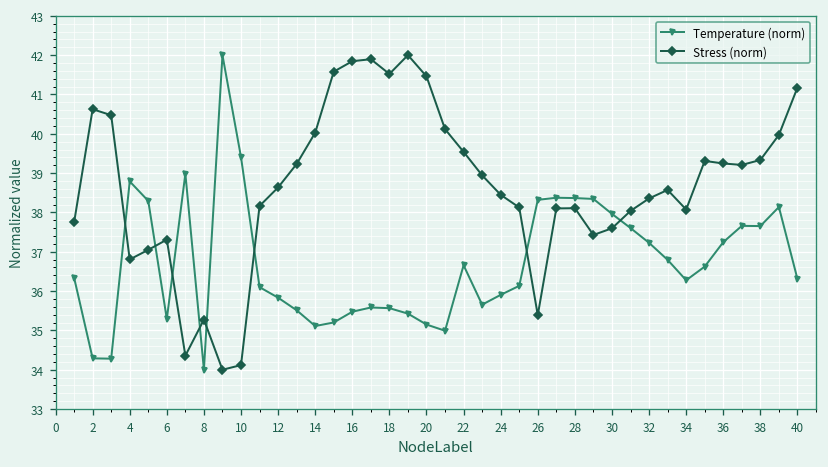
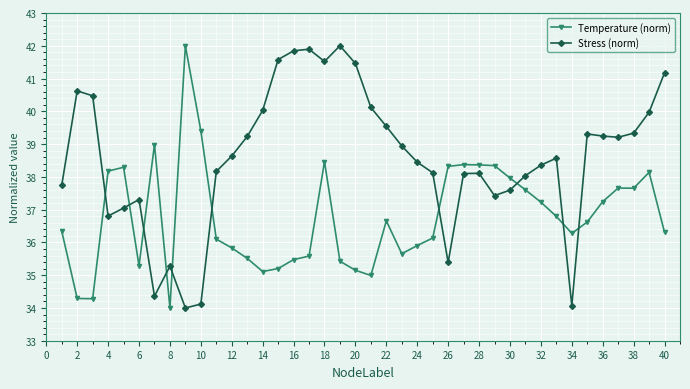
Temperature (norm), 4: 38.8 -> 38.2
Temperature (norm), 18: 35.6 -> 38.5
Stress (norm), 34: 38.1 -> 34.1
